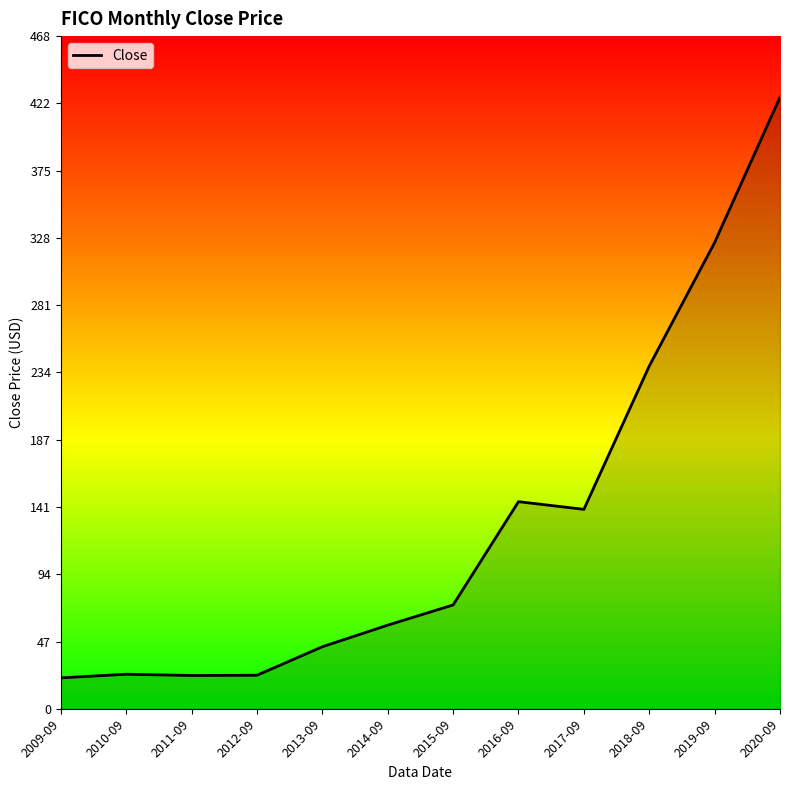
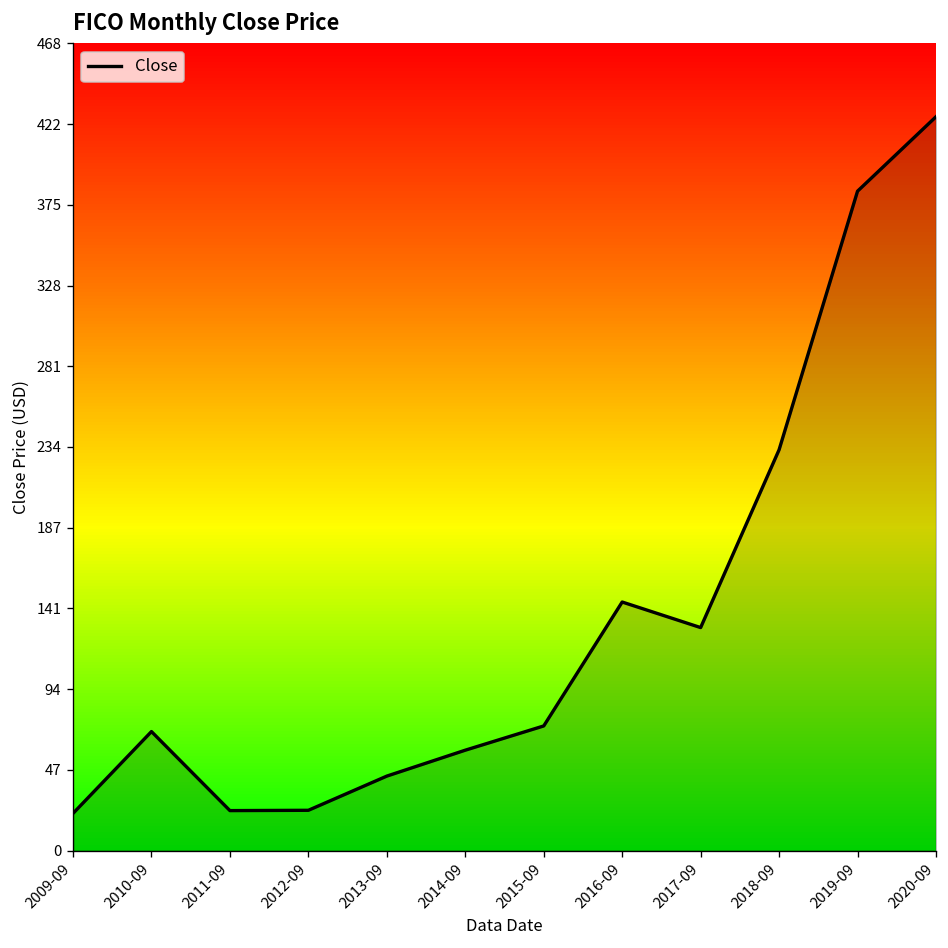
2010-09: 24 -> 69
2017-09: 139 -> 129
2018-09: 239 -> 233
2019-09: 325 -> 383
